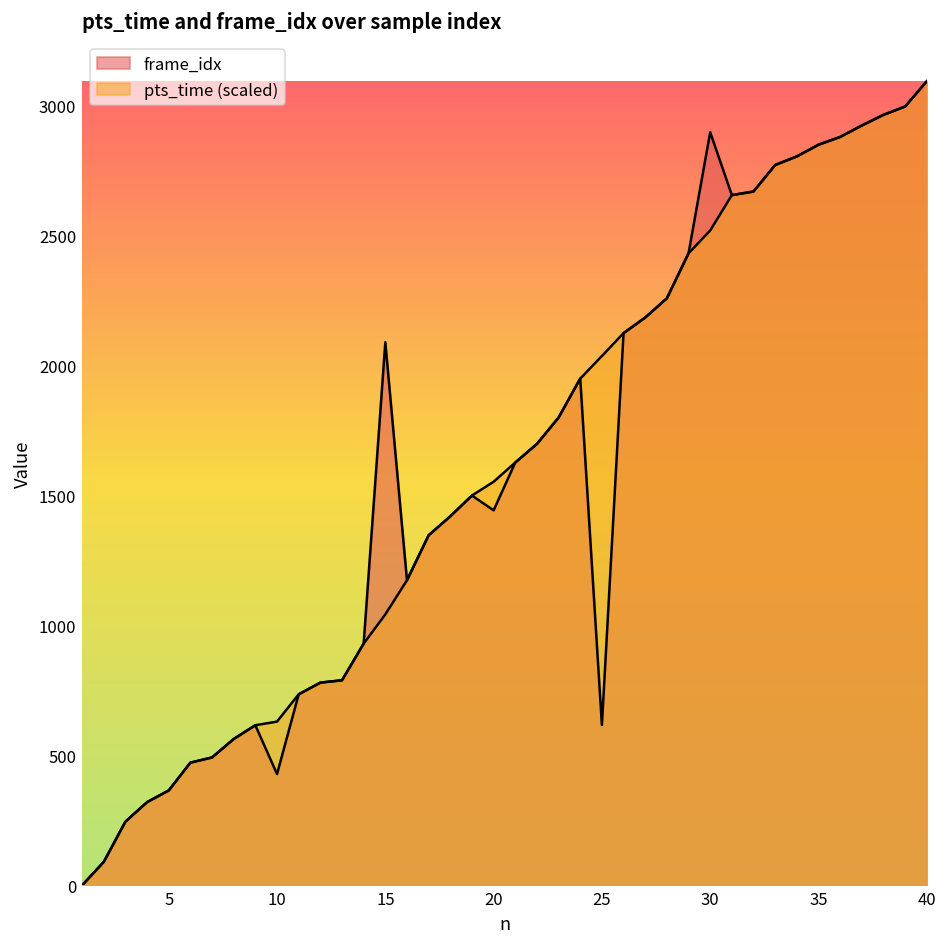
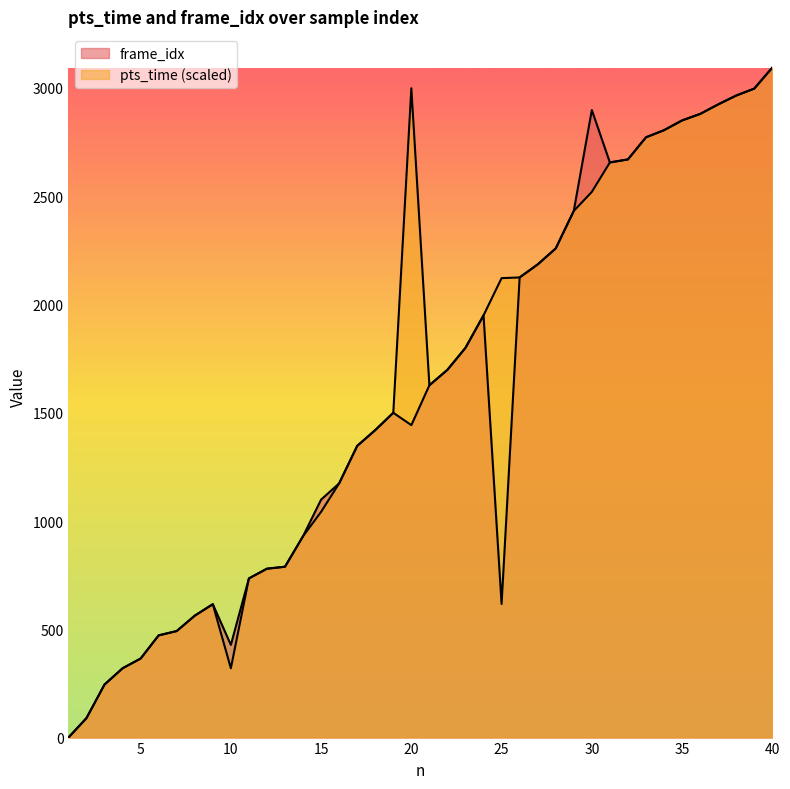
pts_time (scaled), 10: 630 -> 320
frame_idx, 15: 2090 -> 1100
pts_time (scaled), 20: 1550 -> 3000
pts_time (scaled), 25: 2040 -> 2120
